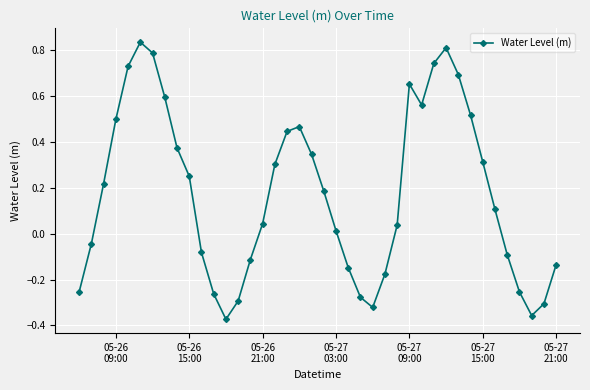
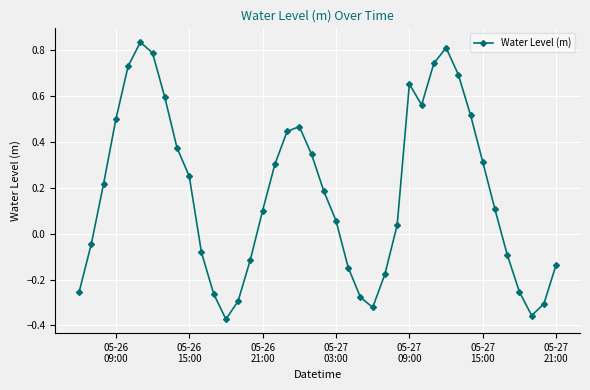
05-26 21:00: 0.04 -> 0.10
05-27 03:00: 0.01 -> 0.06
